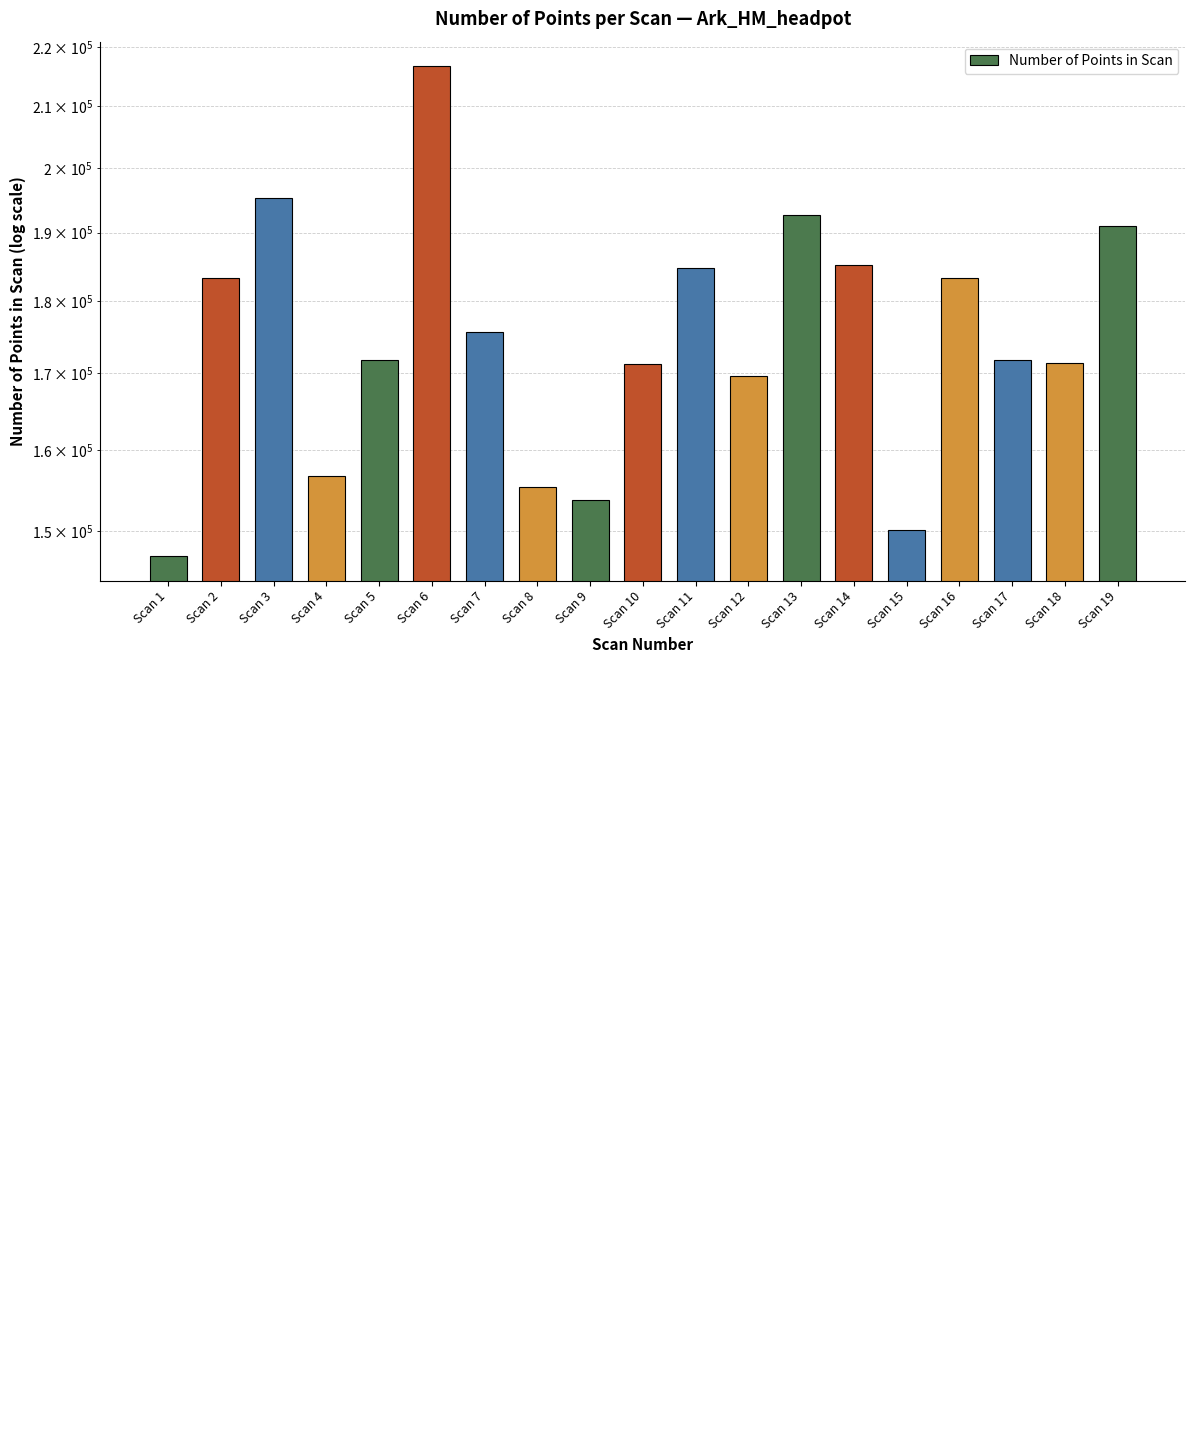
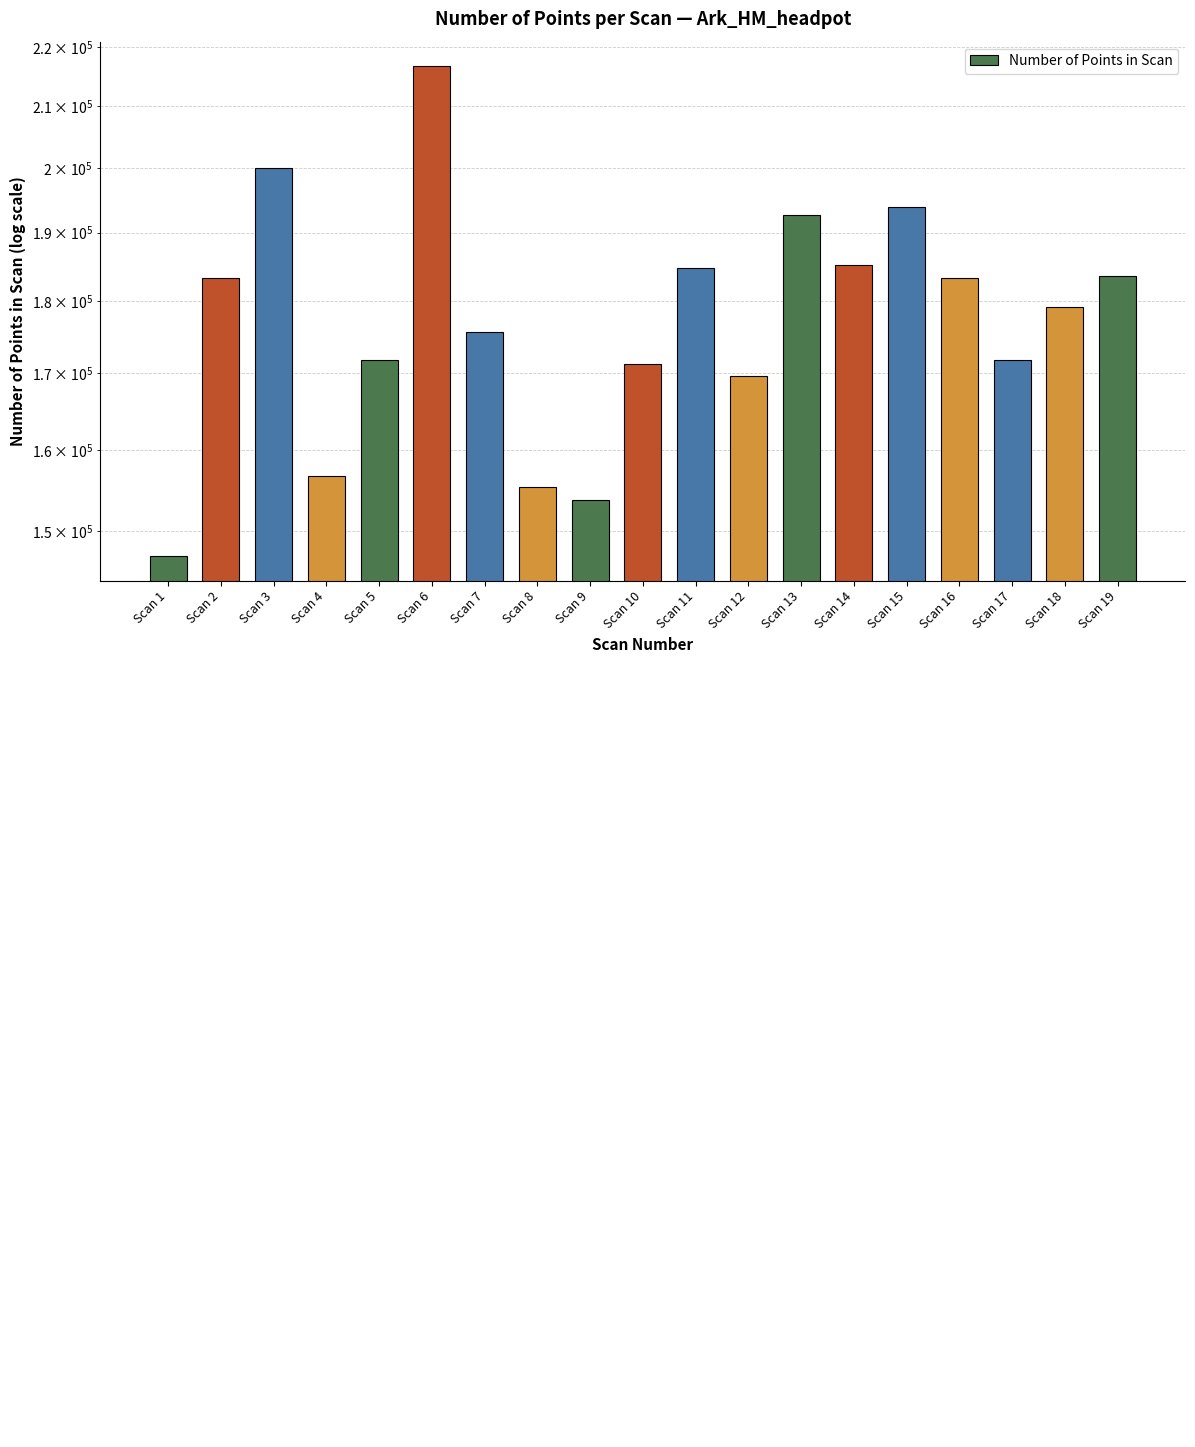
Scan 3: 195,294 -> 199,914
Scan 15: 150,125 -> 193,933
Scan 18: 171,329 -> 179,118
Scan 19: 190,939 -> 183,514
